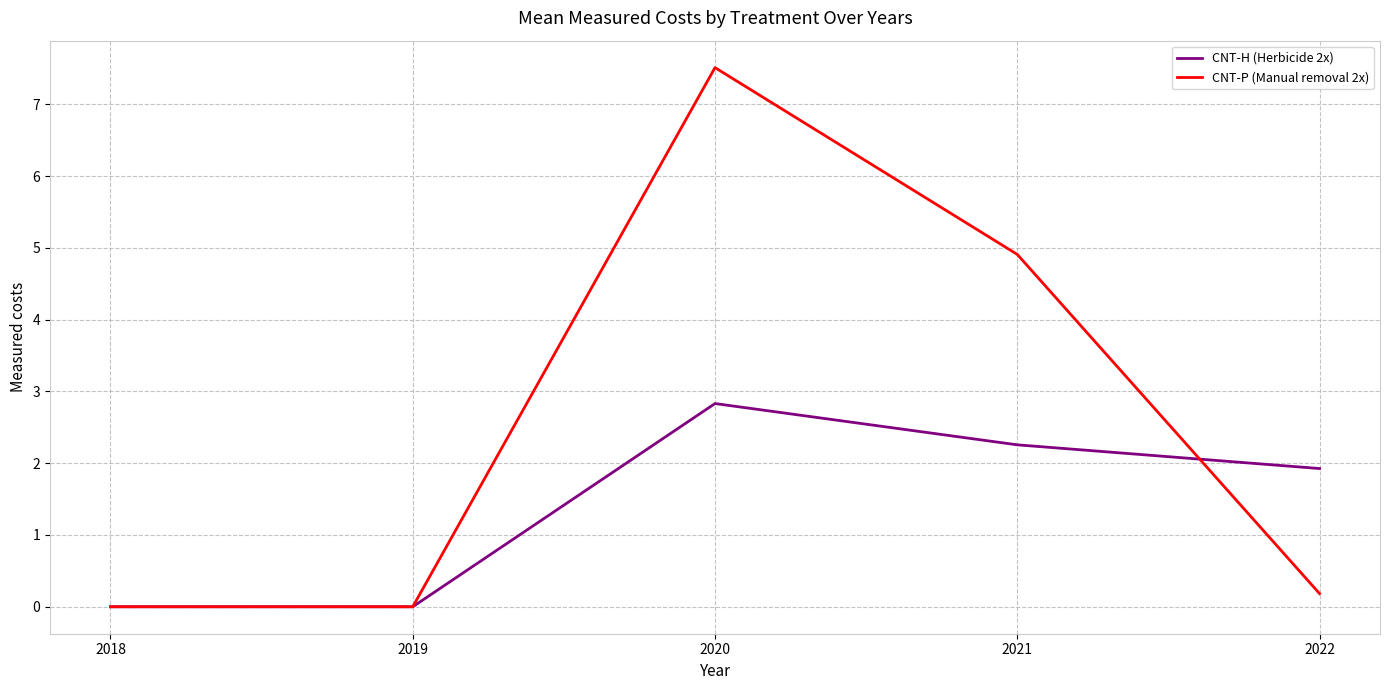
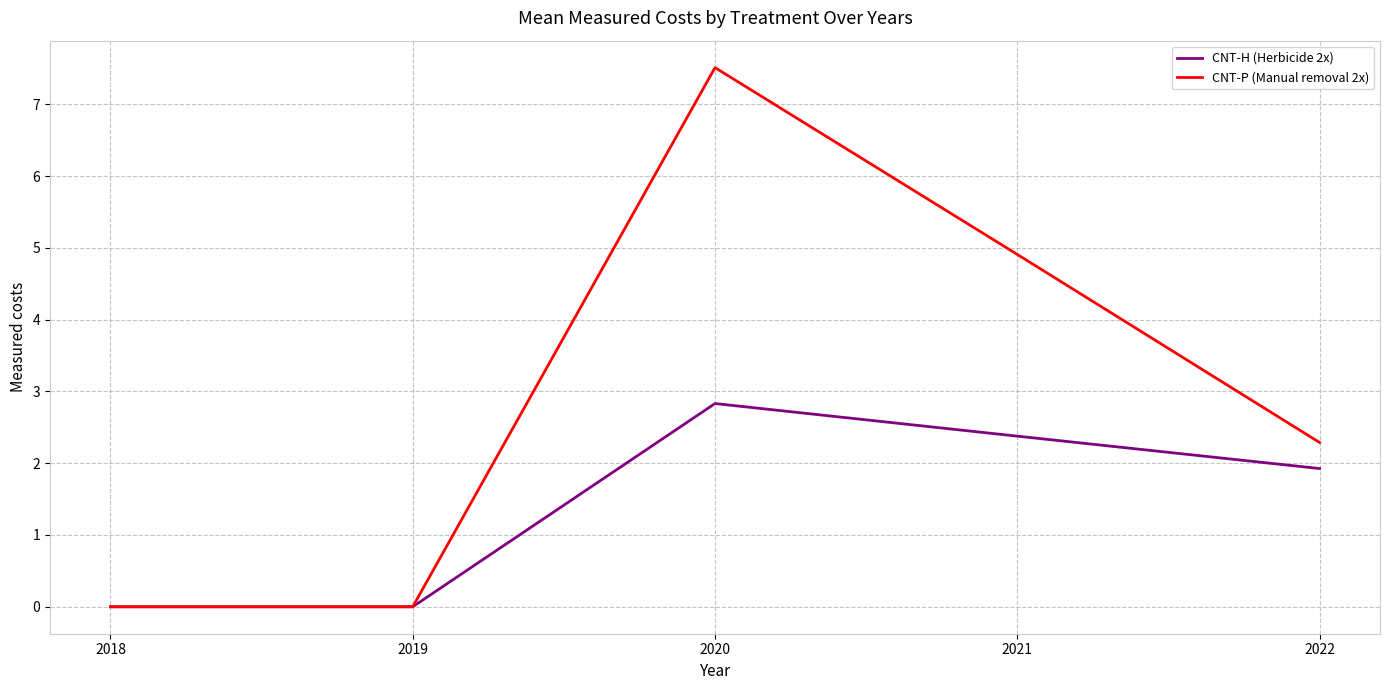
CNT-H (Herbicide 2x), 2021: 2.3 -> 2.4
CNT-P (Manual removal 2x), 2022: 0.2 -> 2.3
